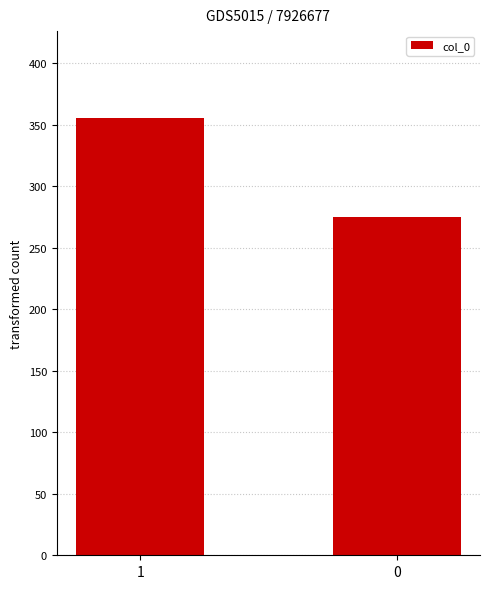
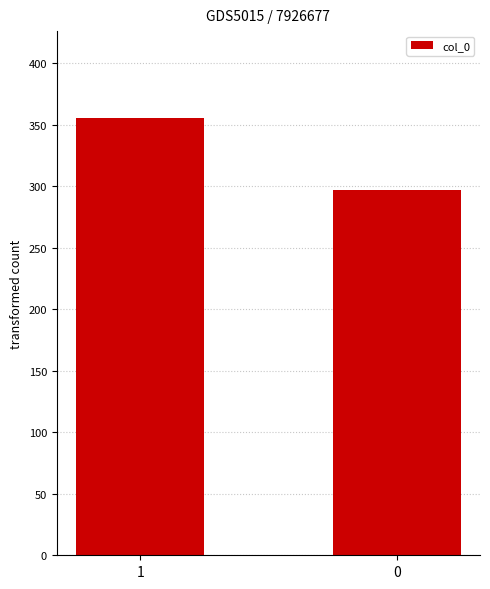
0: 275 -> 297
